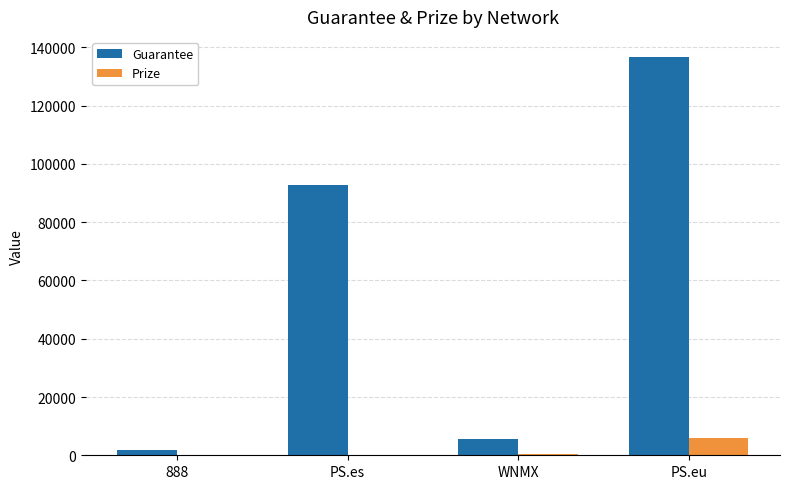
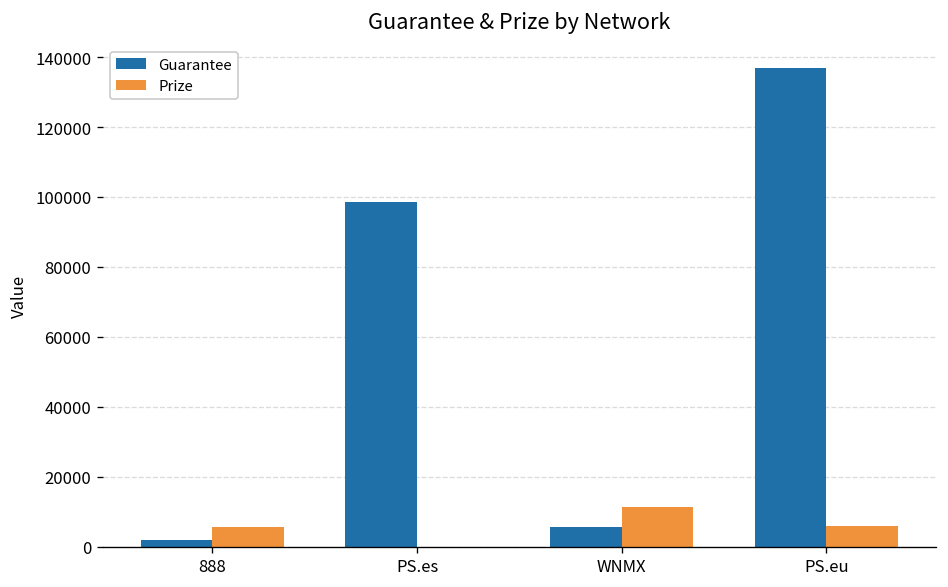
Prize, 888: 0 -> 5000
Guarantee, PS.es: 93000 -> 99000
Prize, WNMX: 0 -> 11000
